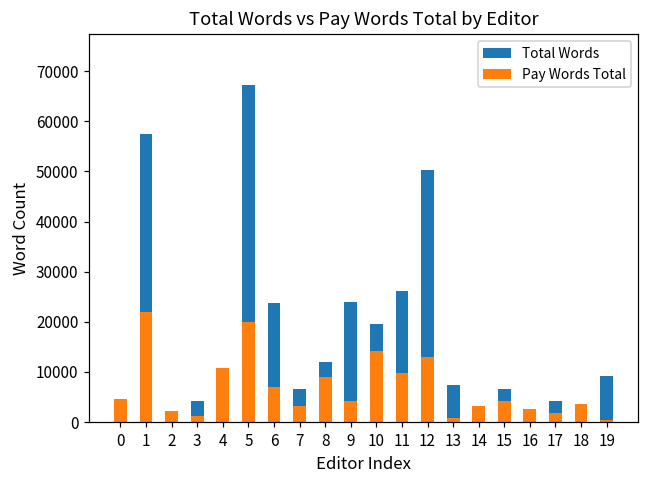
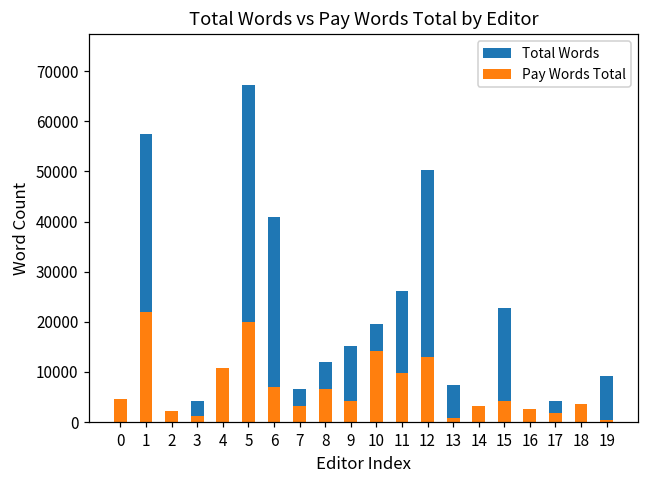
Total Words, 6: 24000 -> 41000
Pay Words Total, 8: 9000 -> 7000
Total Words, 9: 24000 -> 15000
Total Words, 15: 7000 -> 23000
